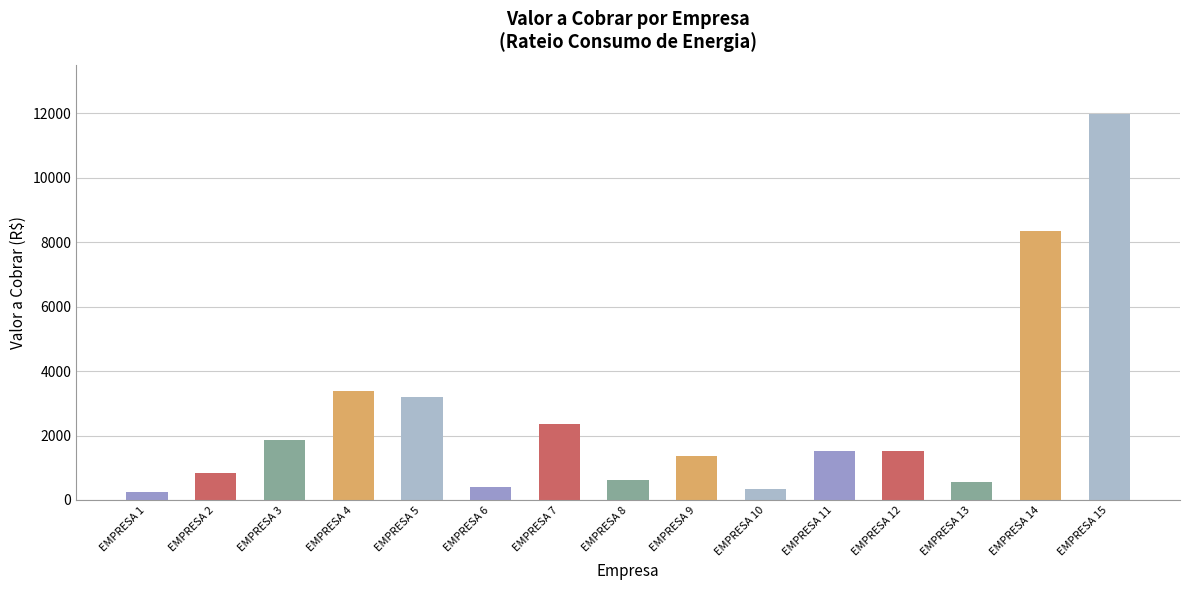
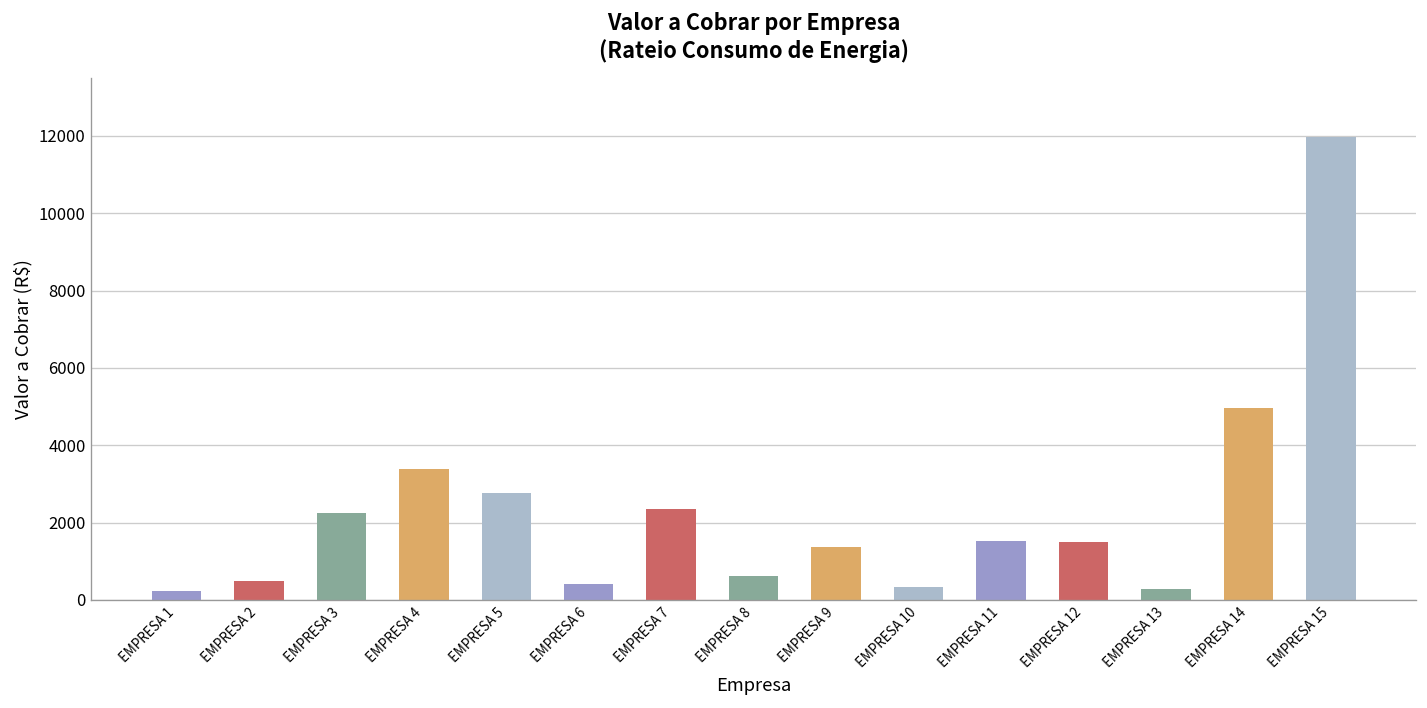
EMPRESA 2: 800 -> 500
EMPRESA 3: 1900 -> 2200
EMPRESA 5: 3200 -> 2800
EMPRESA 13: 600 -> 300
EMPRESA 14: 8300 -> 5000
